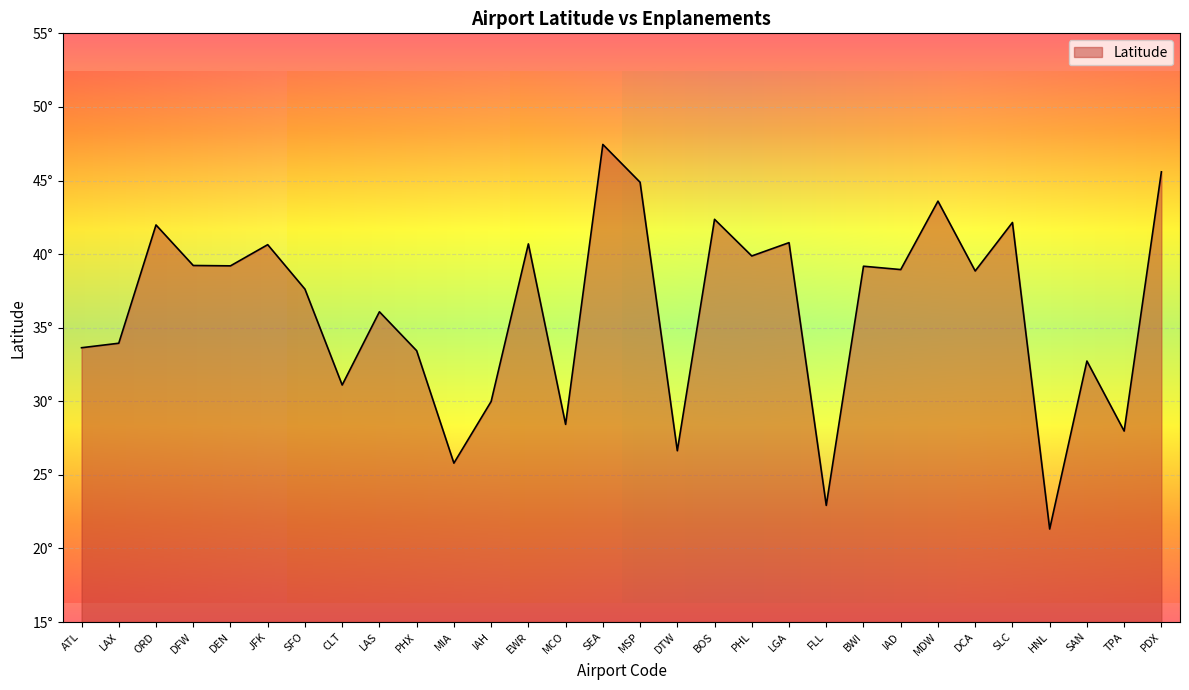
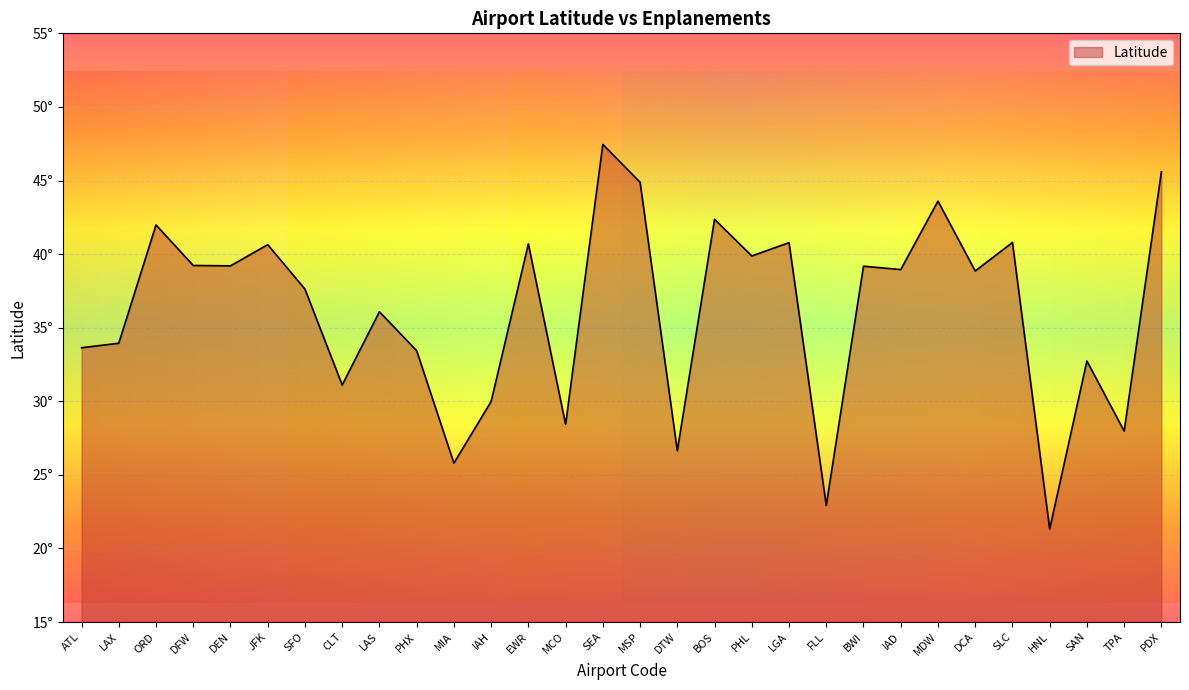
SLC: 42.1° -> 40.8°
